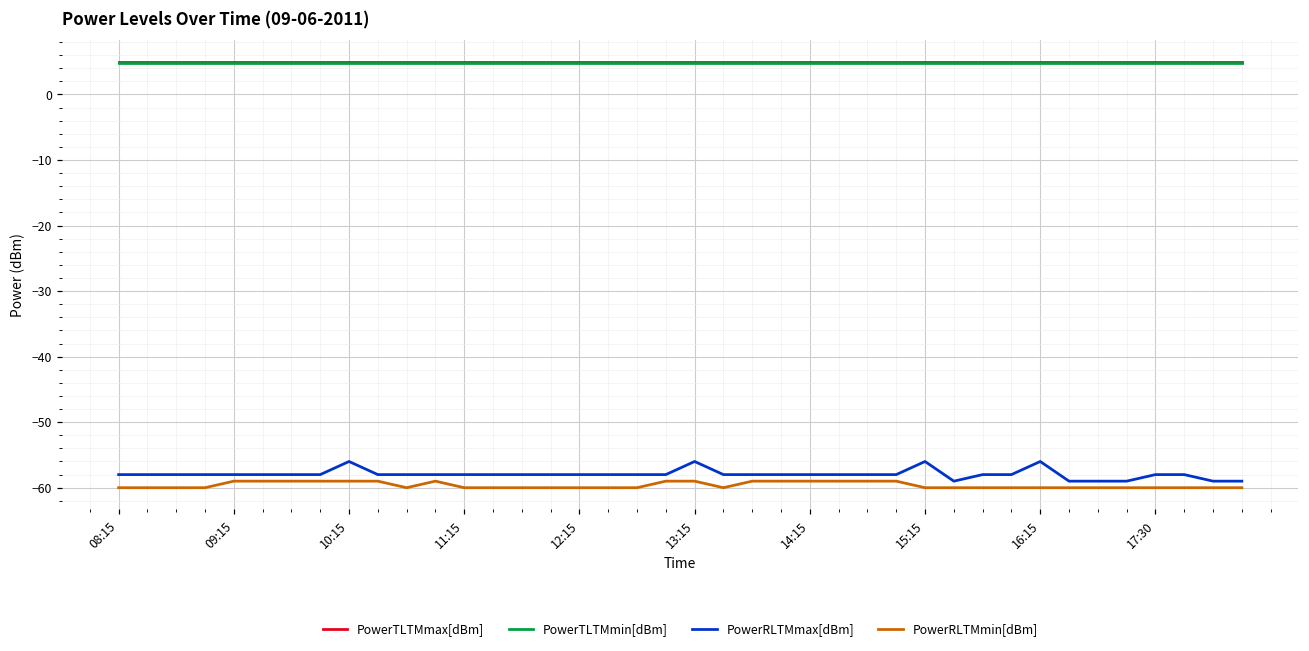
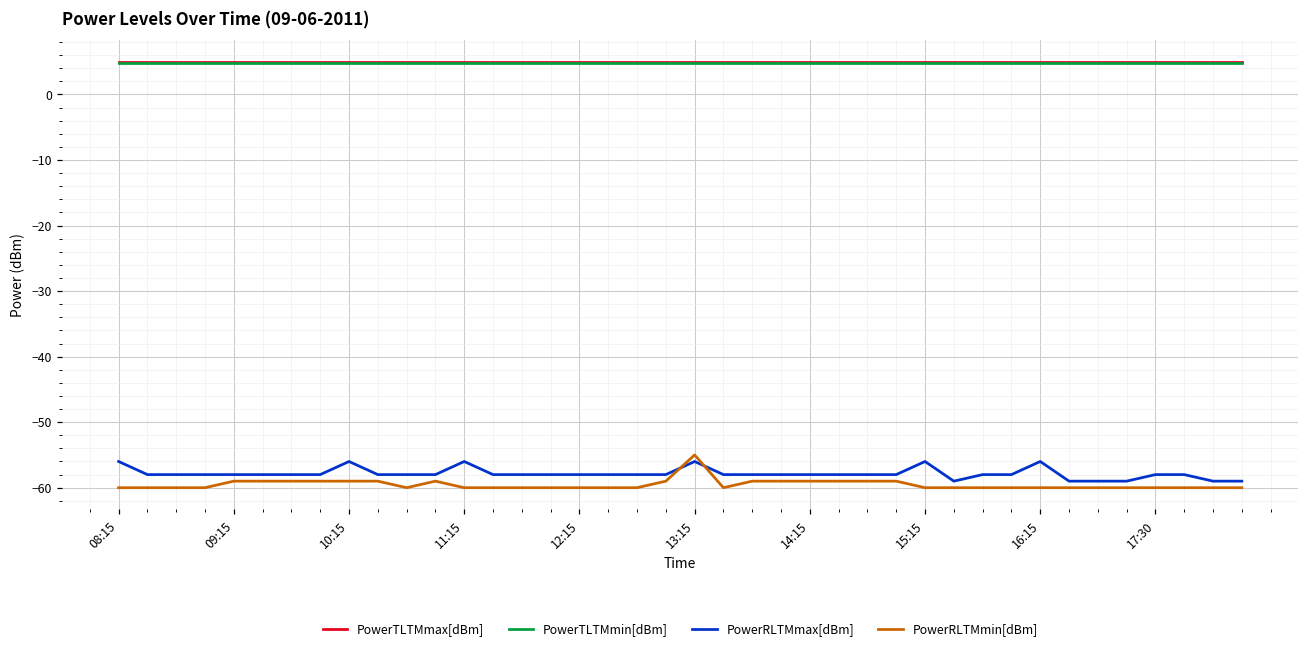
PowerRLTMmax[dBm], 08:15: -58 -> -56
PowerRLTMmax[dBm], 11:15: -58 -> -56
PowerRLTMmin[dBm], 13:15: -59 -> -55
